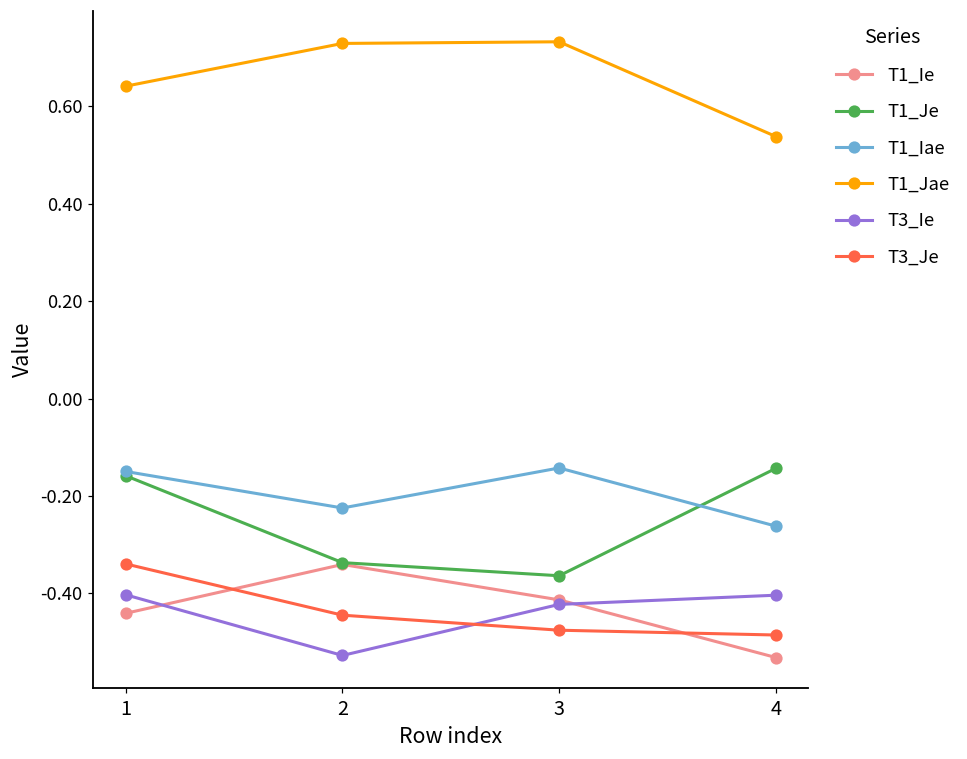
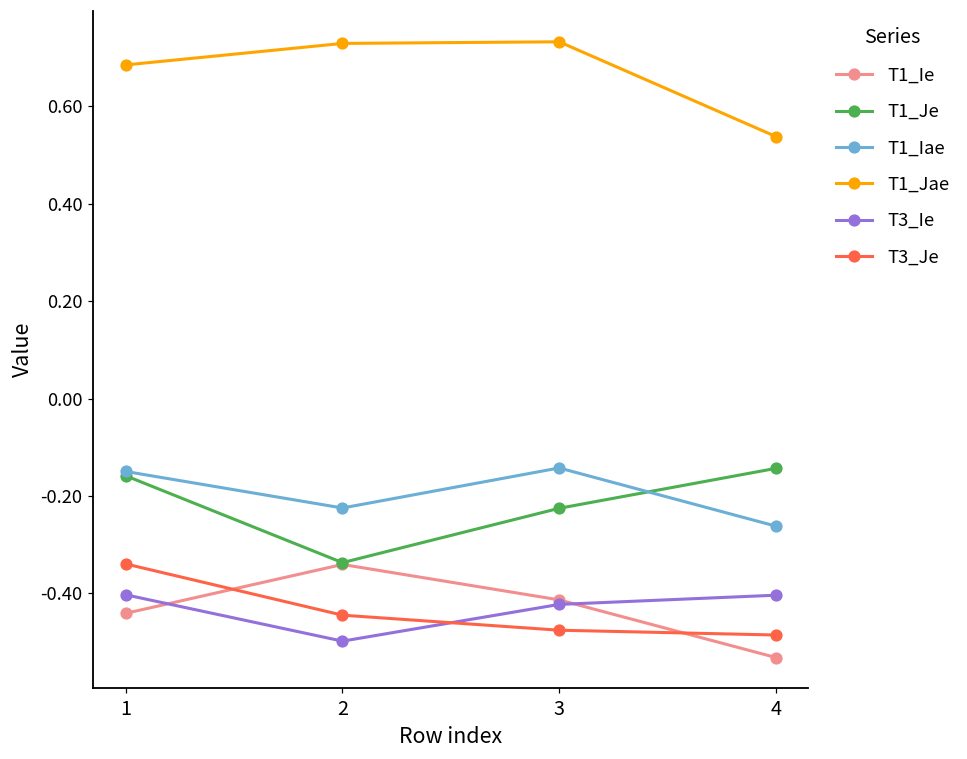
T1_Jae, 1: 0.64 -> 0.69
T3_Ie, 2: -0.53 -> -0.50
T1_Je, 3: -0.36 -> -0.23
